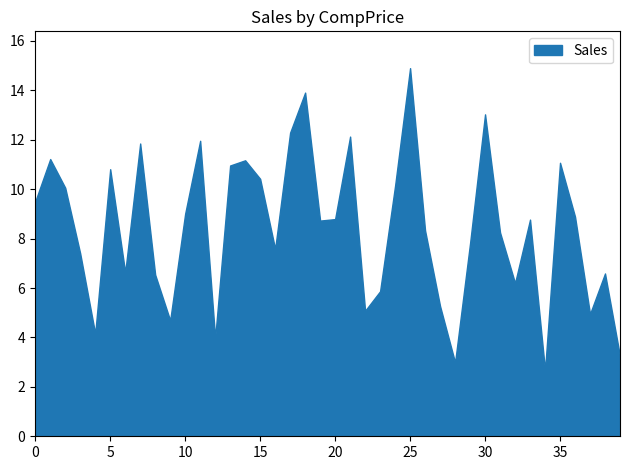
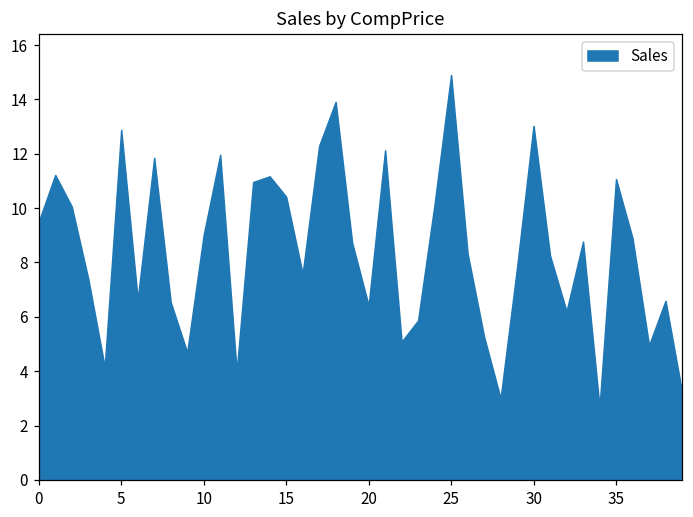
5: 10.8 -> 12.9
20: 8.8 -> 6.4
